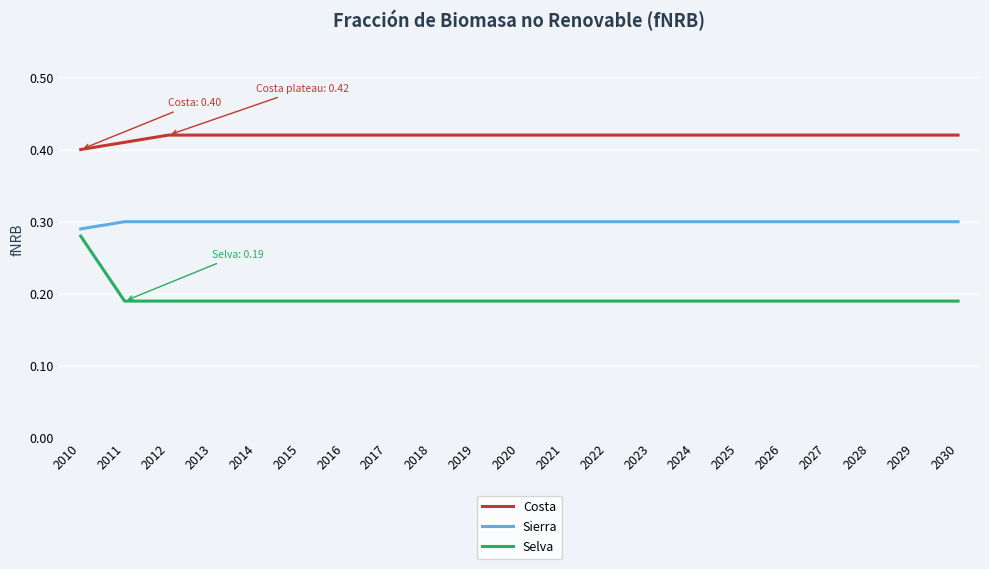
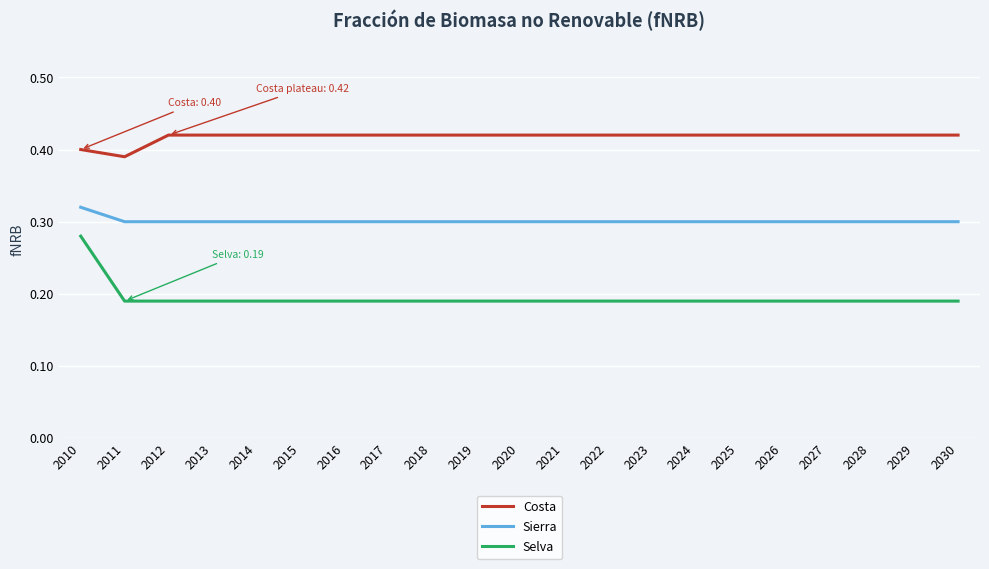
Sierra, 2010: 0.29 -> 0.32
Costa, 2011: 0.41 -> 0.39
